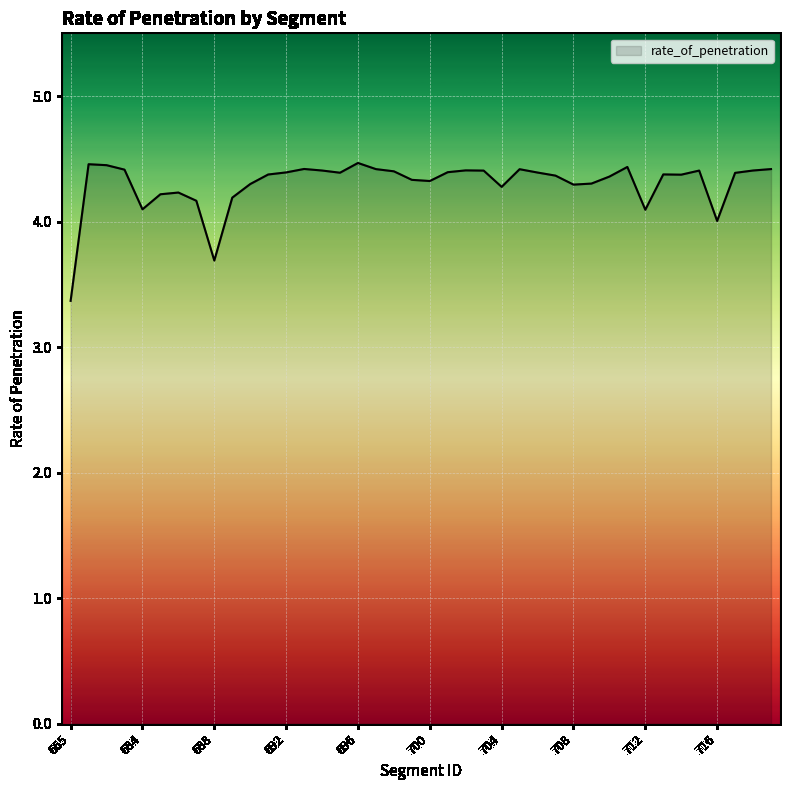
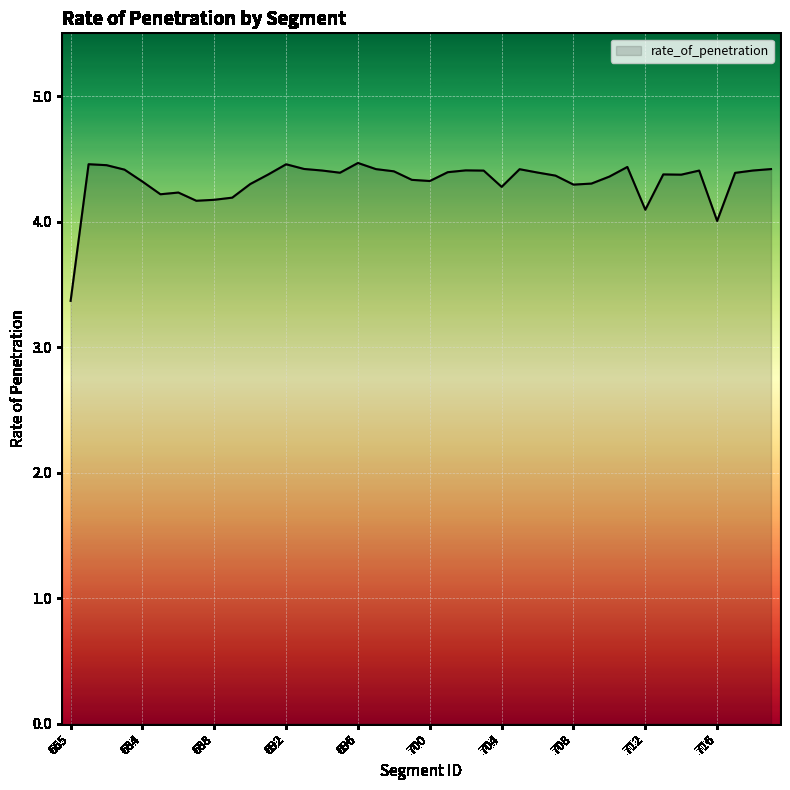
684: 4.10 -> 4.32
688: 3.69 -> 4.17
692: 4.39 -> 4.46
